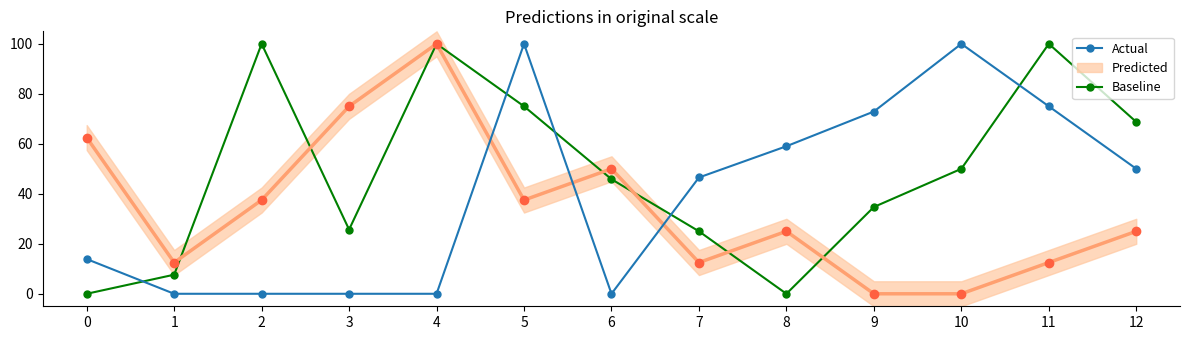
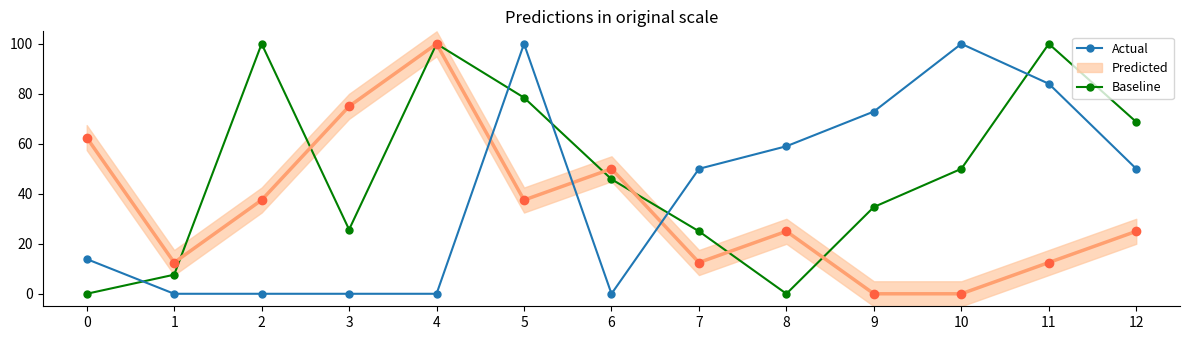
Baseline, 5: 75 -> 78
Actual, 7: 47 -> 50
Actual, 11: 75 -> 84
